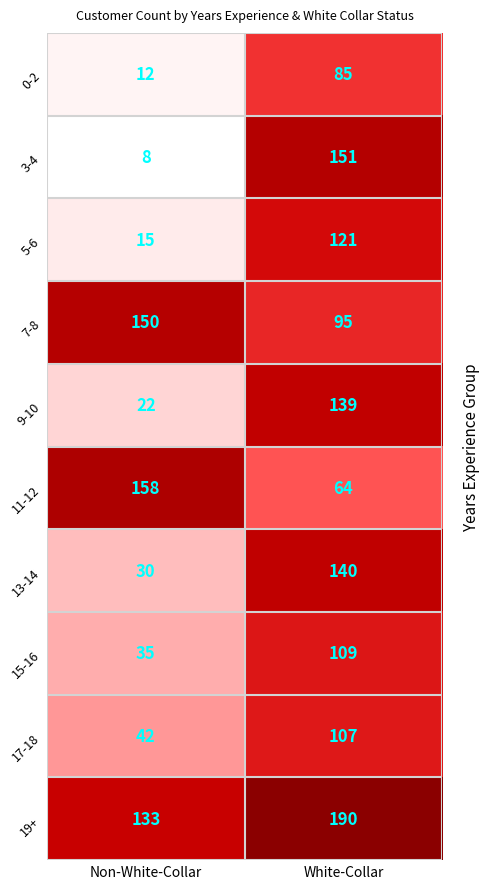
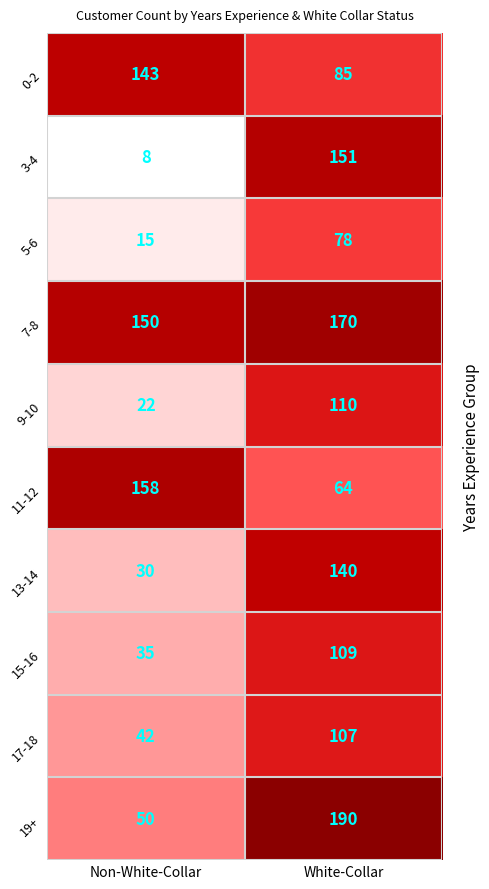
0-2, Non-White-Collar: 12 -> 143
5-6, White-Collar: 121 -> 78
7-8, White-Collar: 95 -> 170
9-10, White-Collar: 139 -> 110
19+, Non-White-Collar: 133 -> 50
